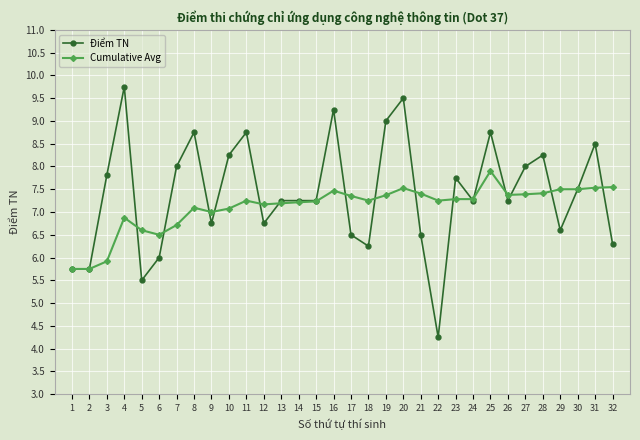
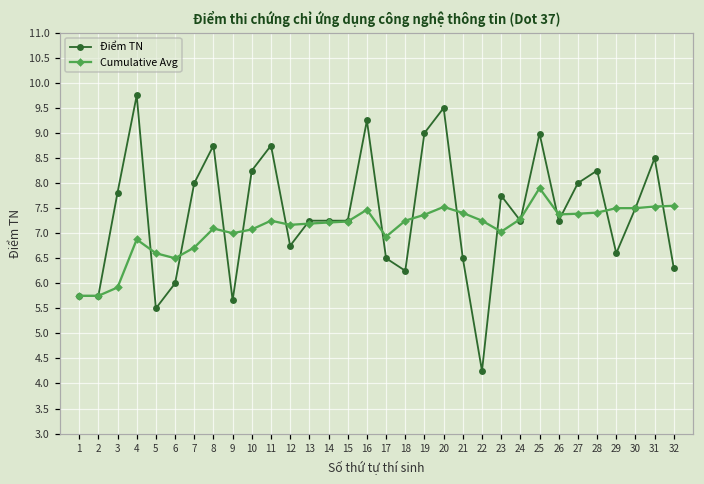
Điểm TN, 9: 6.8 -> 5.7
Cumulative Avg, 17: 7.4 -> 6.9
Cumulative Avg, 23: 7.3 -> 7.0
Điểm TN, 25: 8.8 -> 9.0
